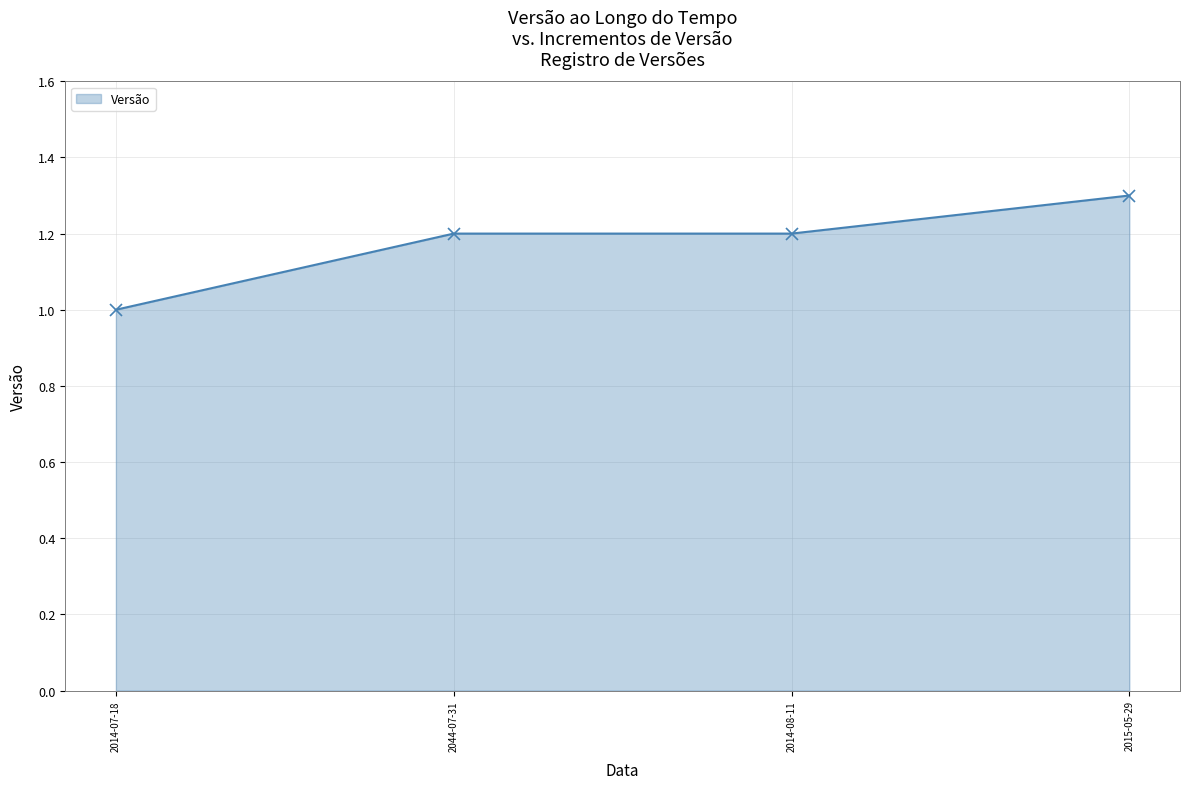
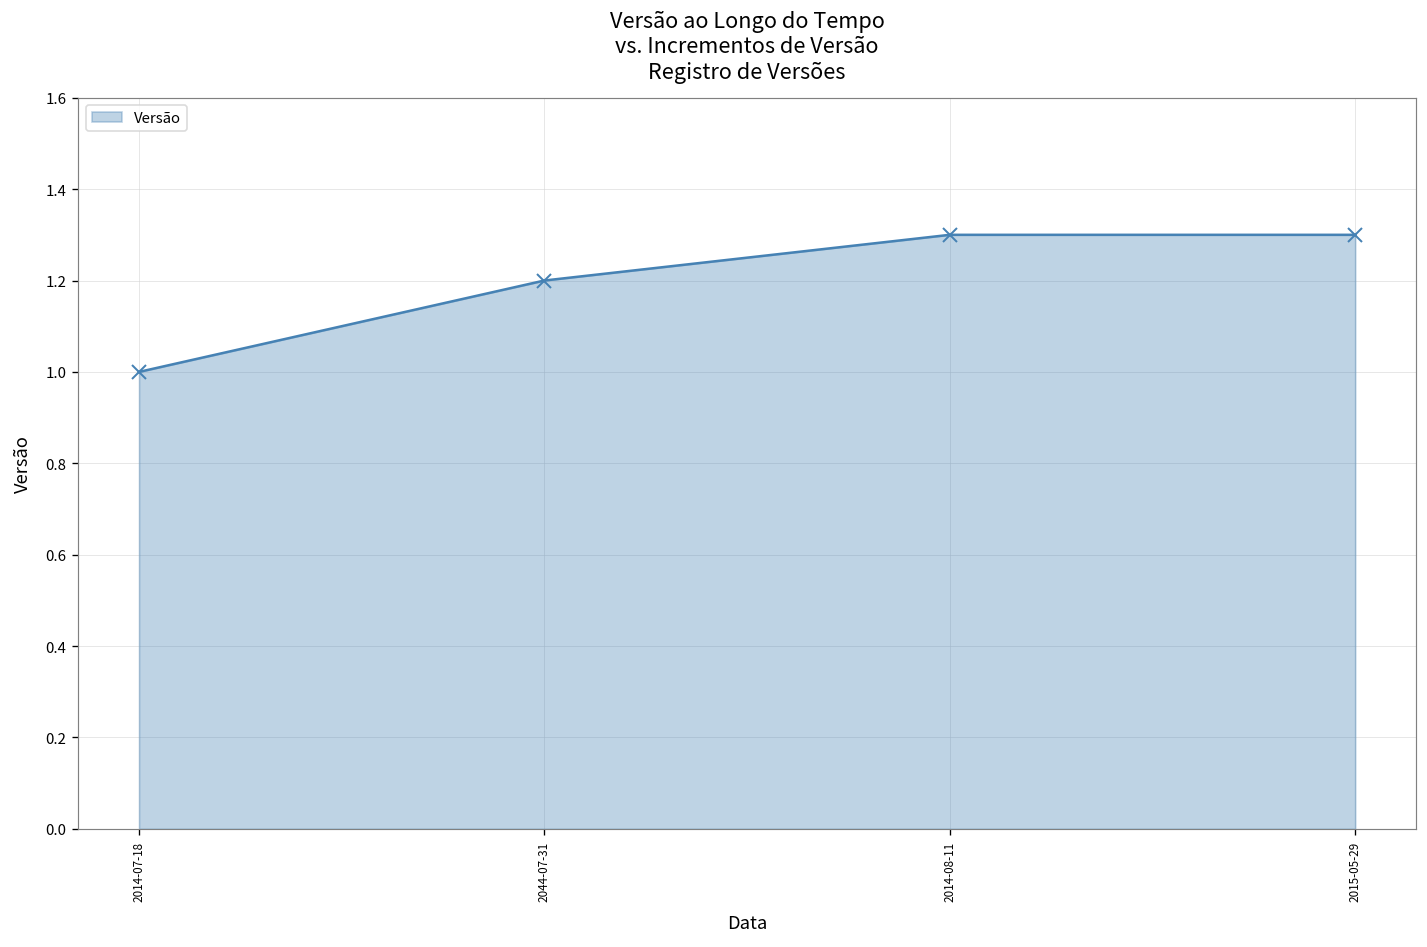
2014-08-11: 1.2 -> 1.3
